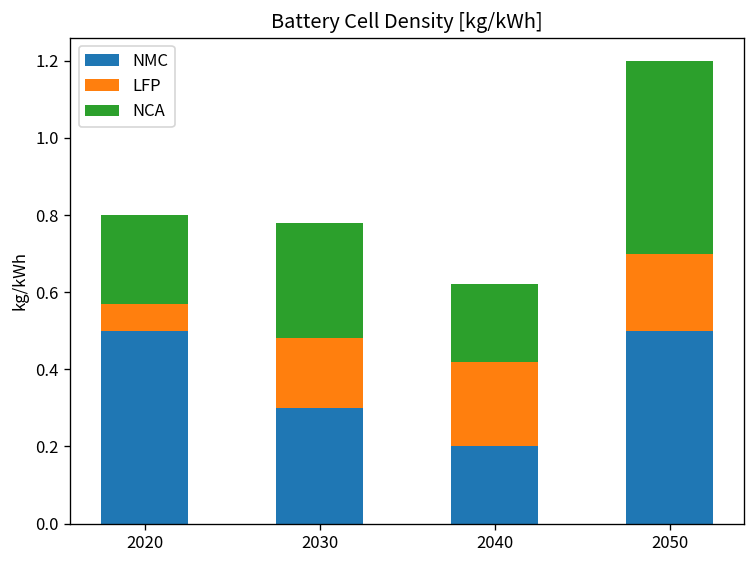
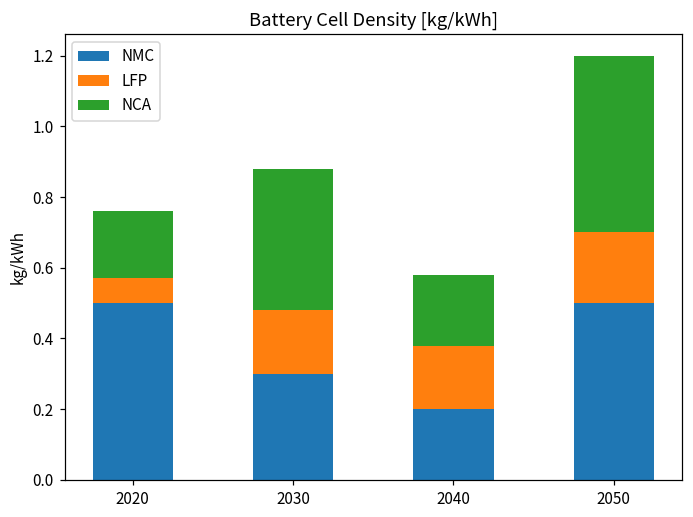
NCA, 2020: 0.23 -> 0.19
NCA, 2030: 0.3 -> 0.4
LFP, 2040: 0.22 -> 0.18
